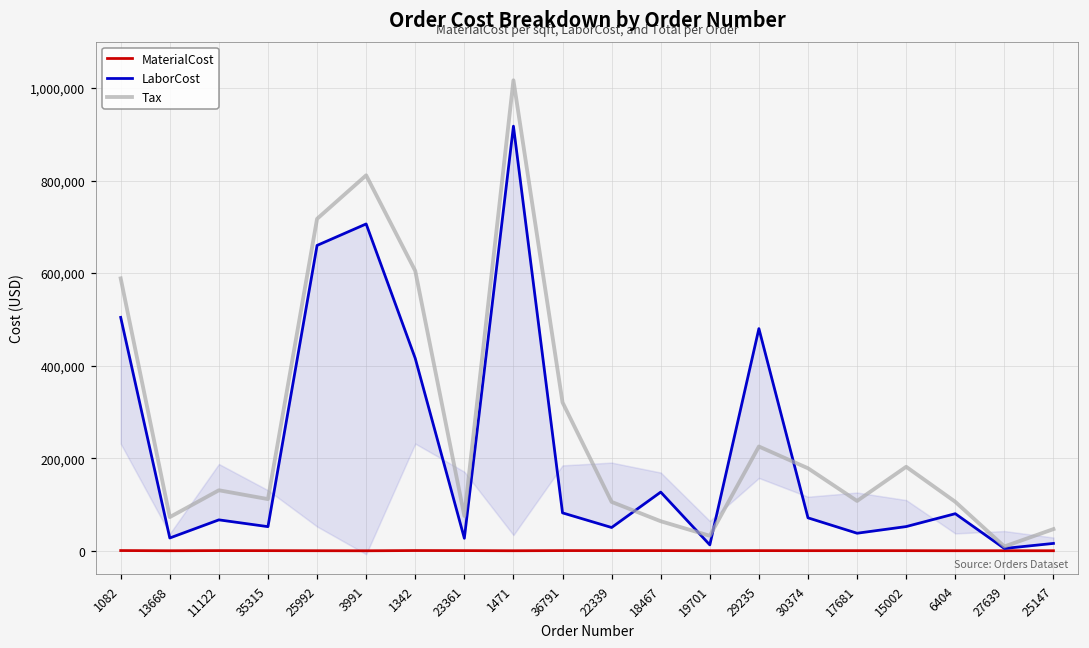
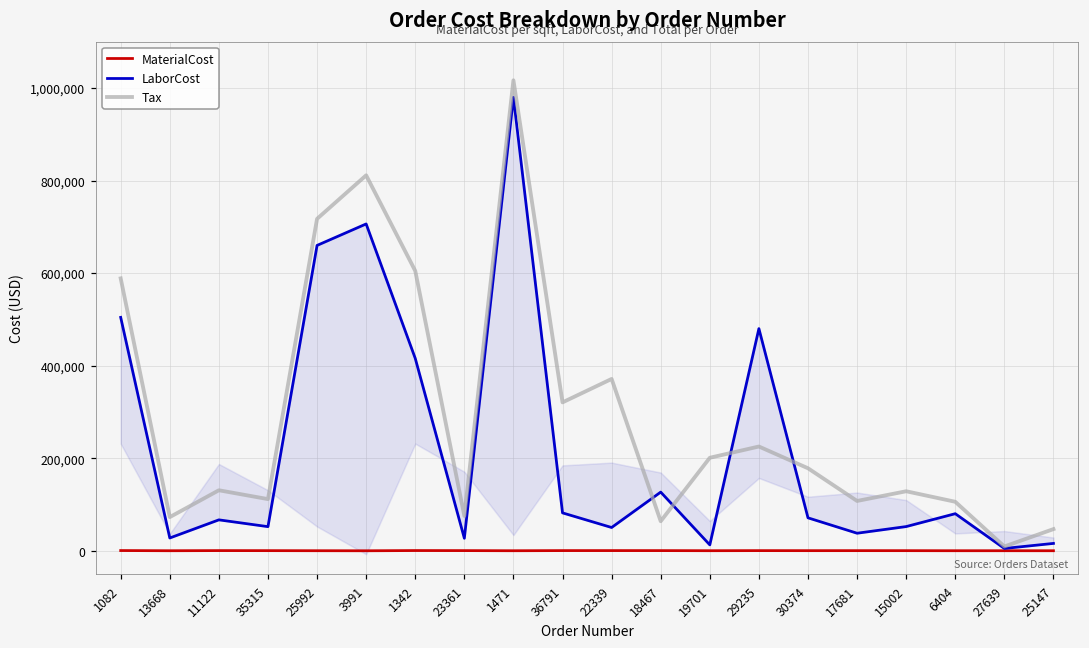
LaborCost, 1471: 920,000 -> 980,000
Tax, 22339: 110,000 -> 370,000
Tax, 19701: 30,000 -> 200,000
Tax, 15002: 180,000 -> 130,000
